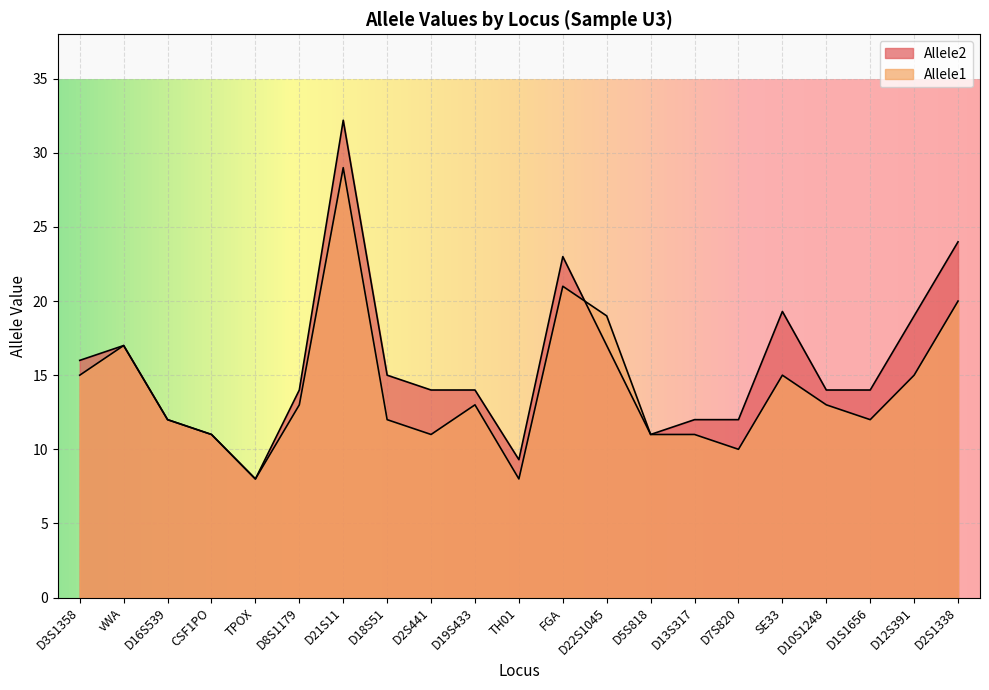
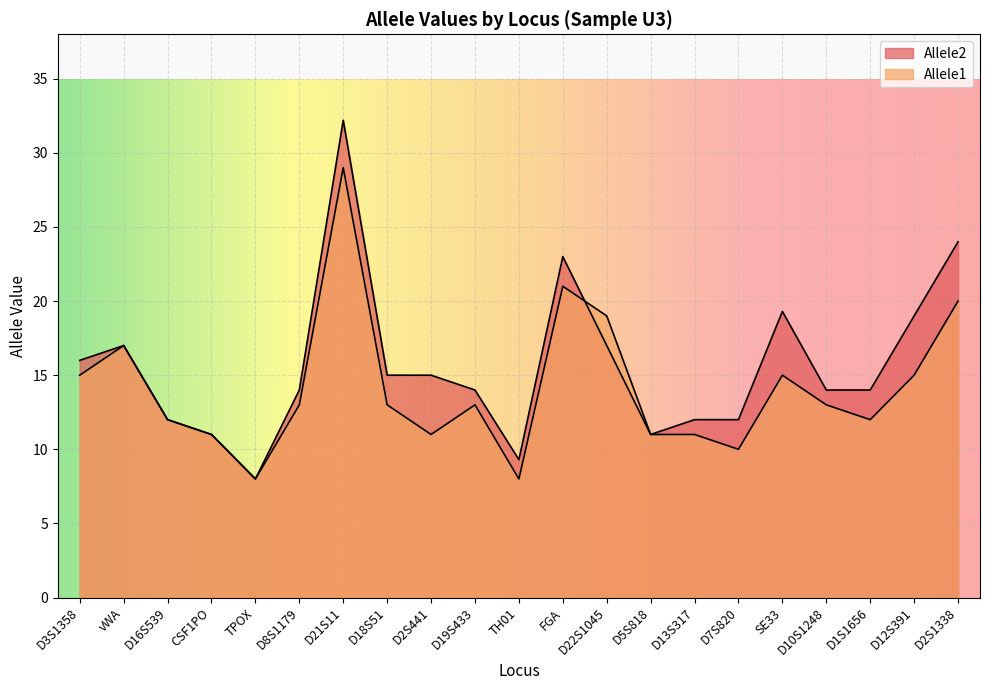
Allele1, D18S51: 12 -> 13
Allele2, D2S441: 14 -> 15
